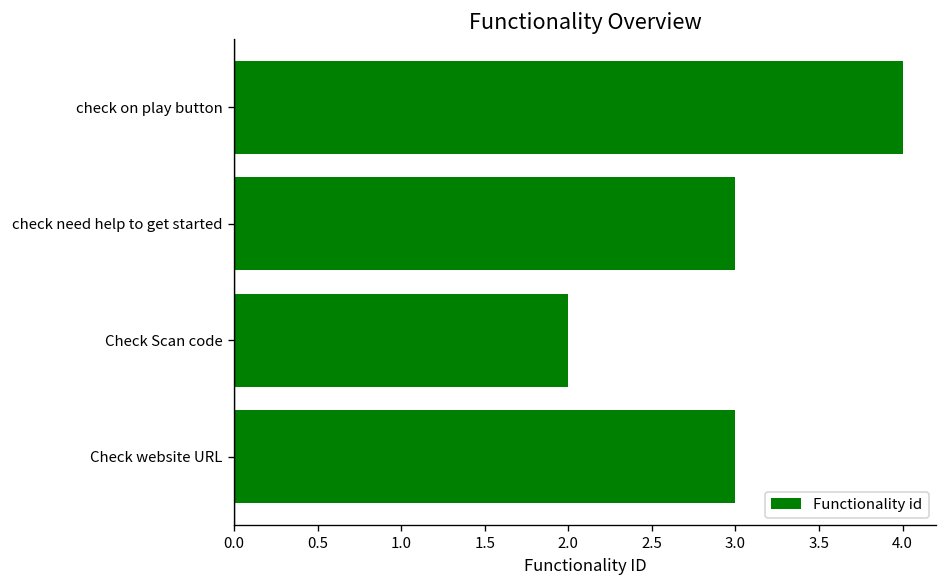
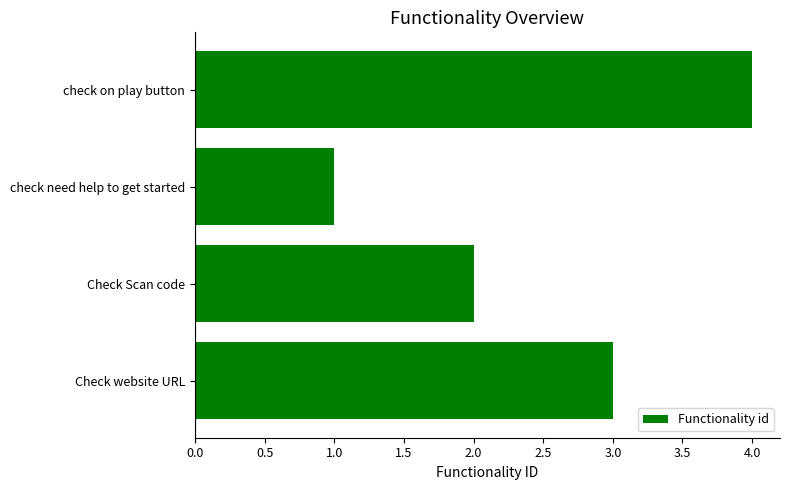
check need help to get started: 3 -> 1
